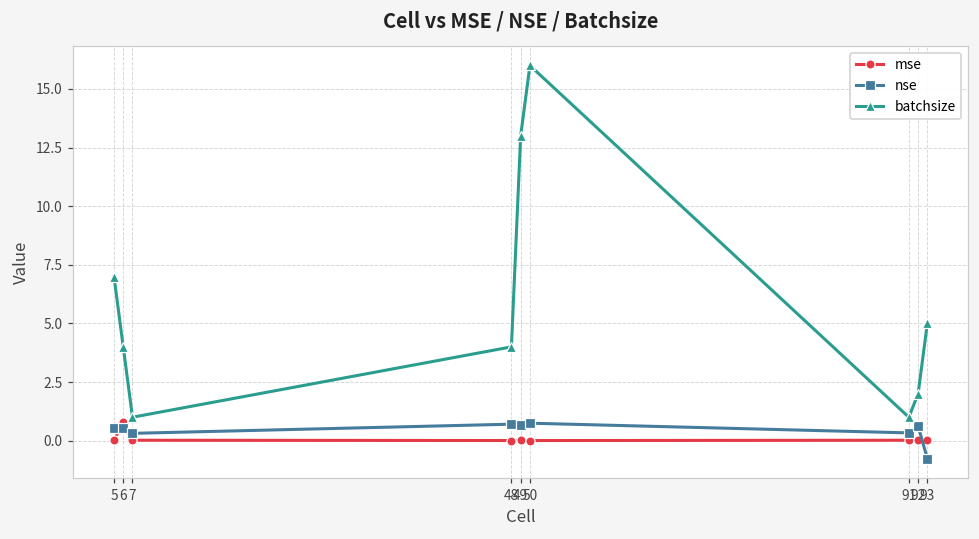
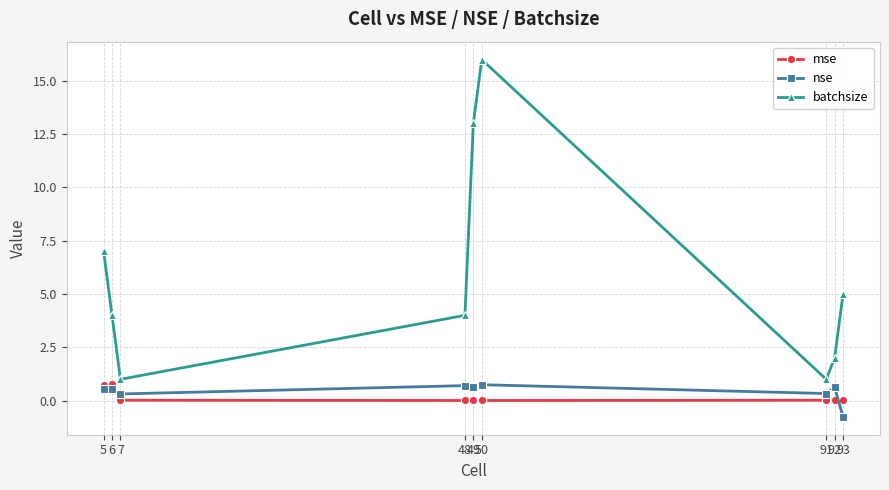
mse, 5: 0.0 -> 0.7
